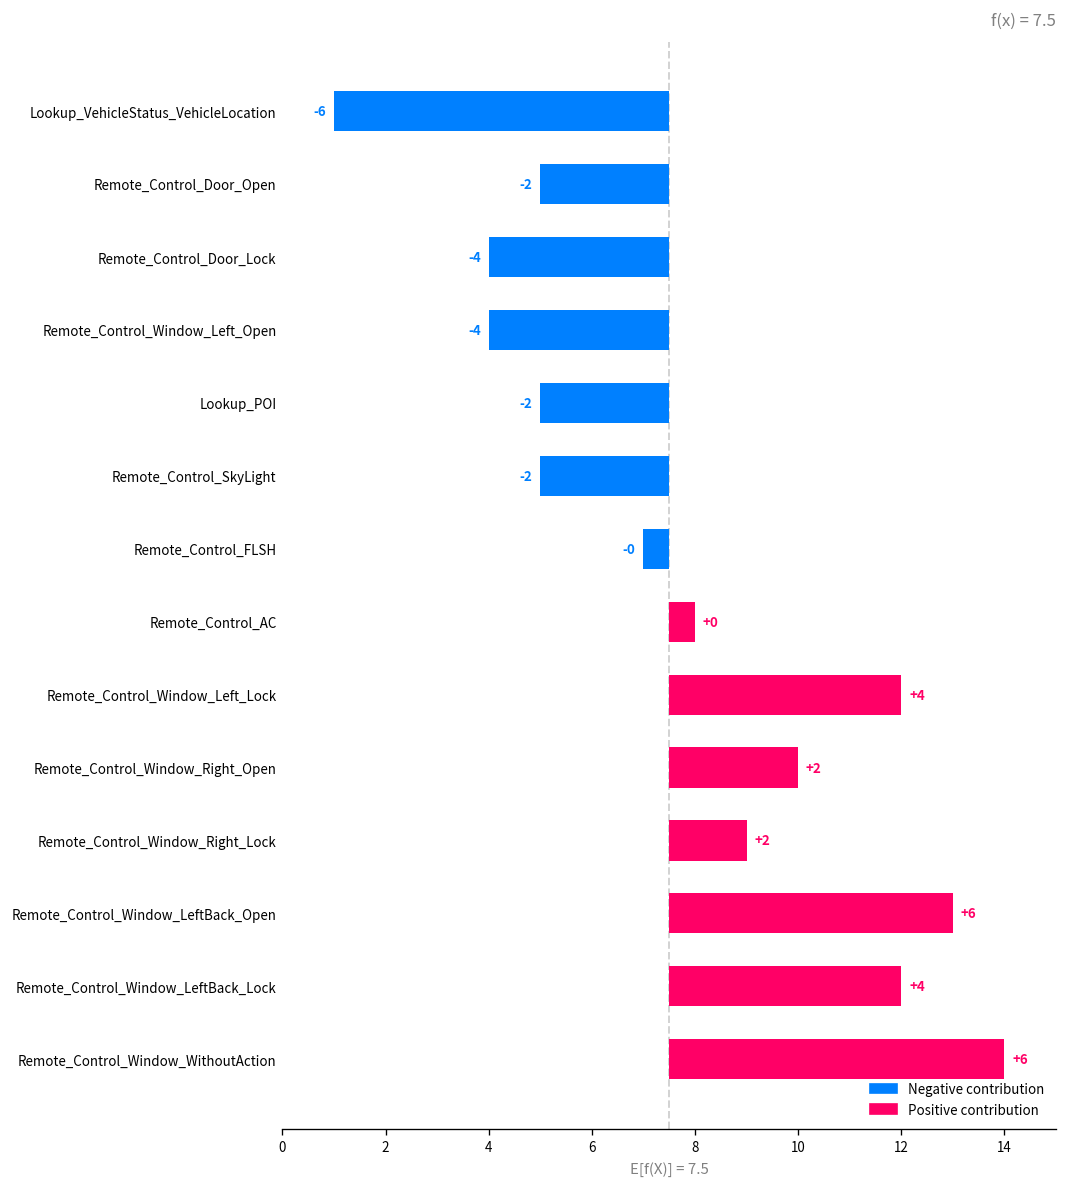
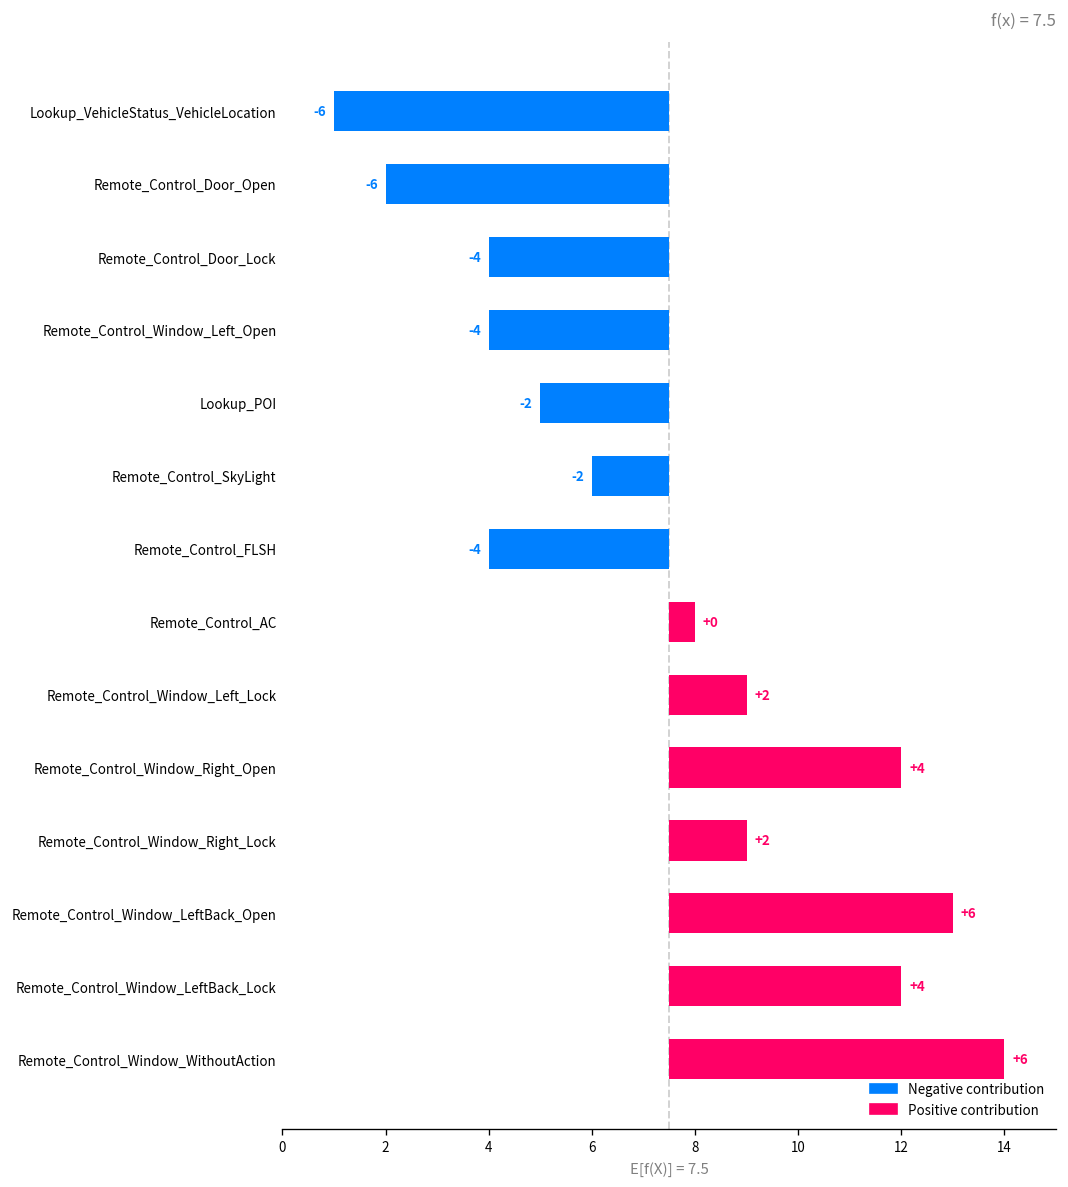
Remote_Control_Door_Open: -2 -> -6
Remote_Control_SkyLight: 5 -> 6
Remote_Control_FLSH: -0 -> -4
Remote_Control_Window_Left_Lock: +4 -> +2
Remote_Control_Window_Right_Open: +2 -> +4
